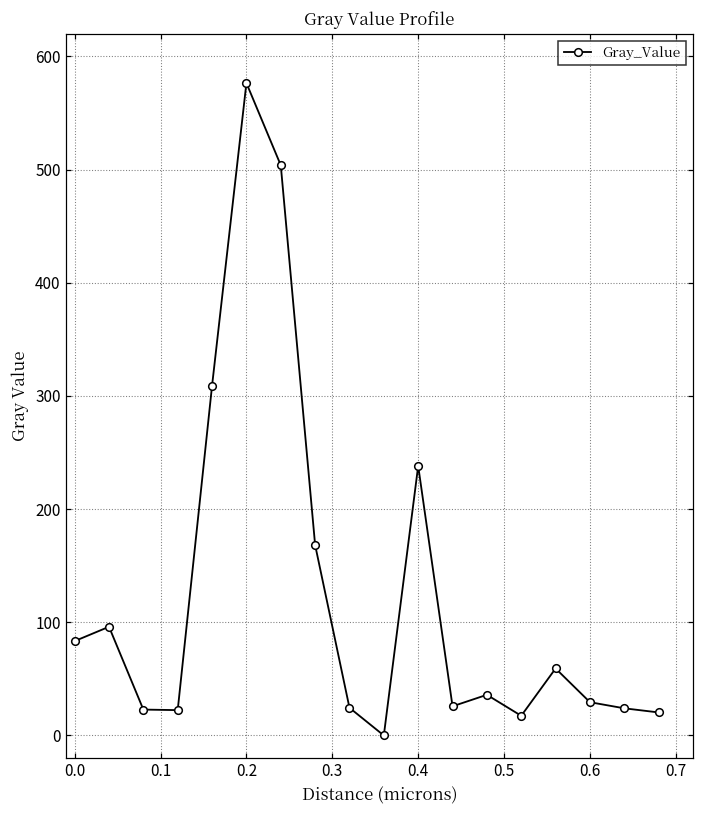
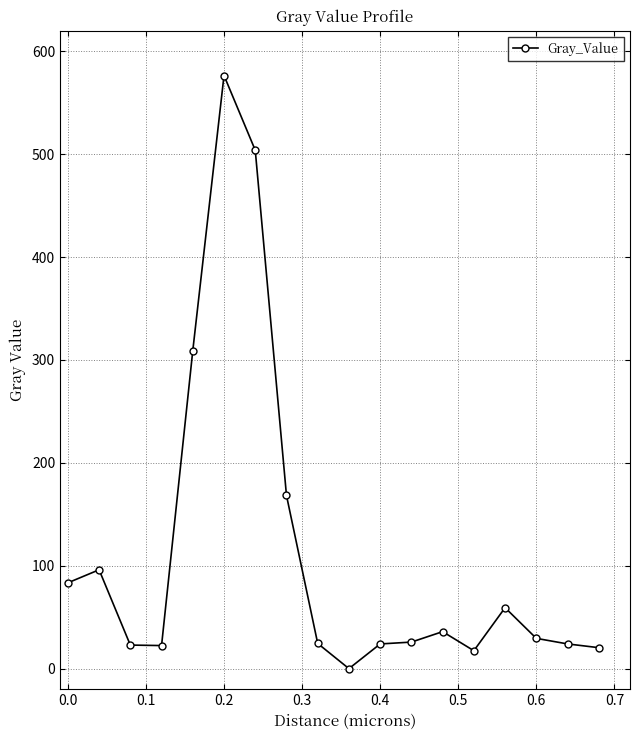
0.4: 238 -> 24
